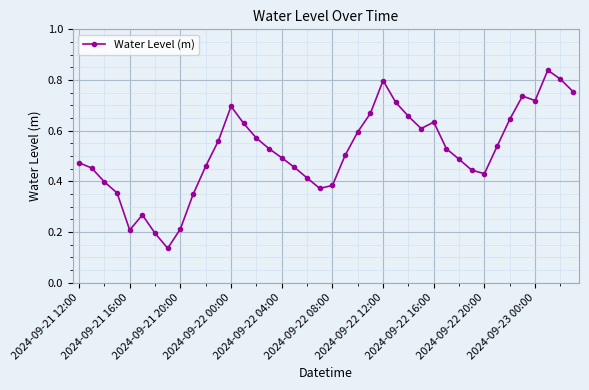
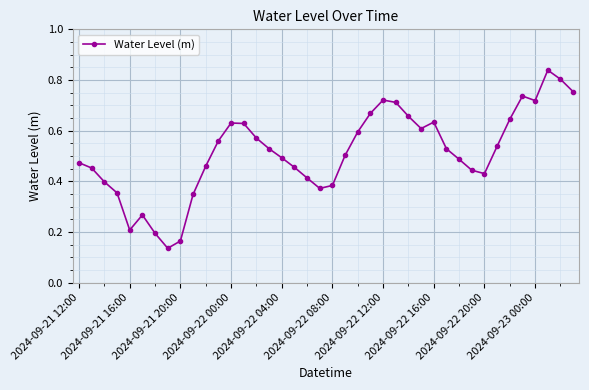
2024-09-21 20:00: 0.21 -> 0.16
2024-09-22 00:00: 0.70 -> 0.63
2024-09-22 12:00: 0.80 -> 0.72
